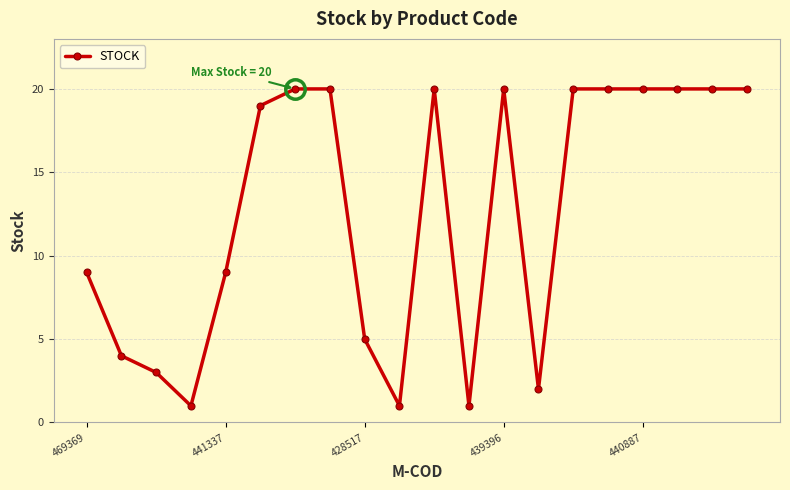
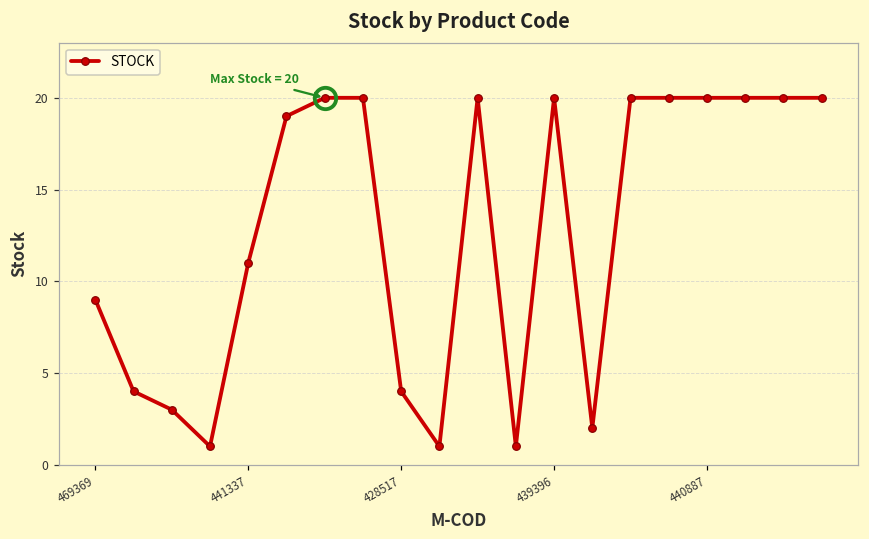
STOCK, 441337: 9 -> 11
STOCK, 428517: 5 -> 4
